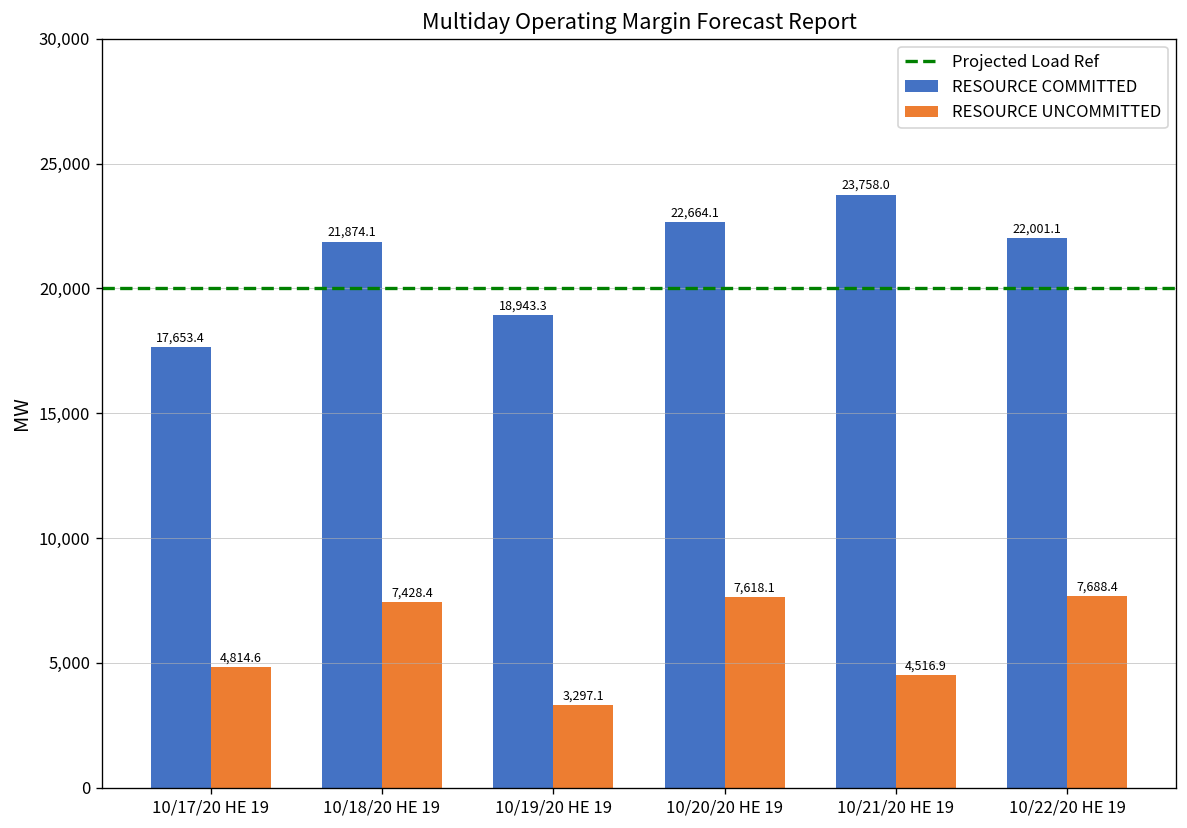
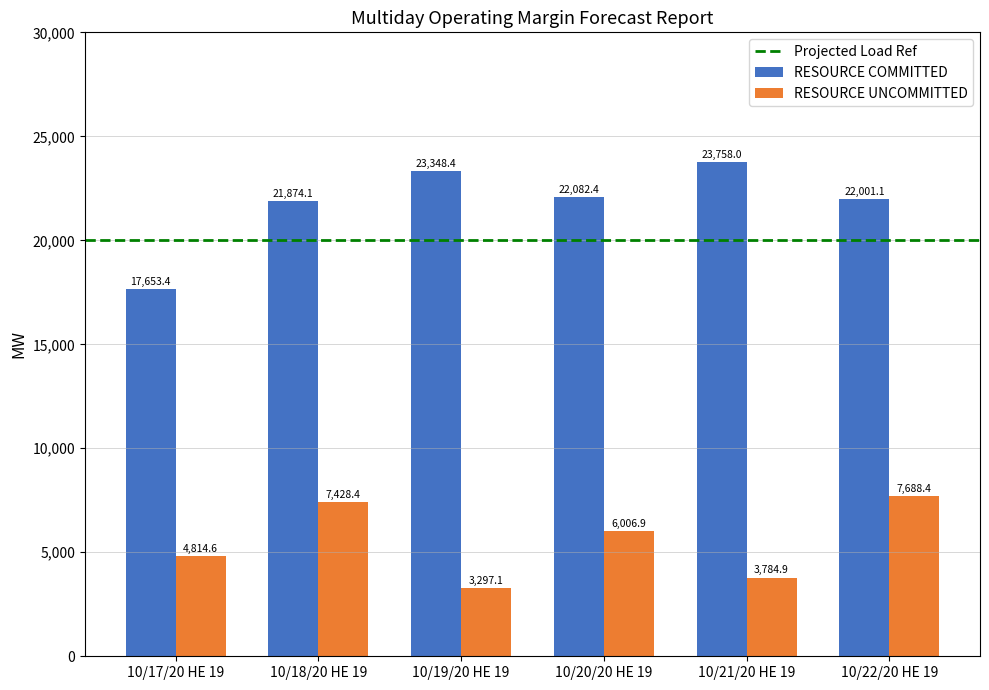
RESOURCE COMMITTED, 10/19/20 HE 19: 18,943.3 -> 23,348.4
RESOURCE COMMITTED, 10/20/20 HE 19: 22,664.1 -> 22,082.4
RESOURCE UNCOMMITTED, 10/20/20 HE 19: 7,618.1 -> 6,006.9
RESOURCE UNCOMMITTED, 10/21/20 HE 19: 4,516.9 -> 3,784.9
